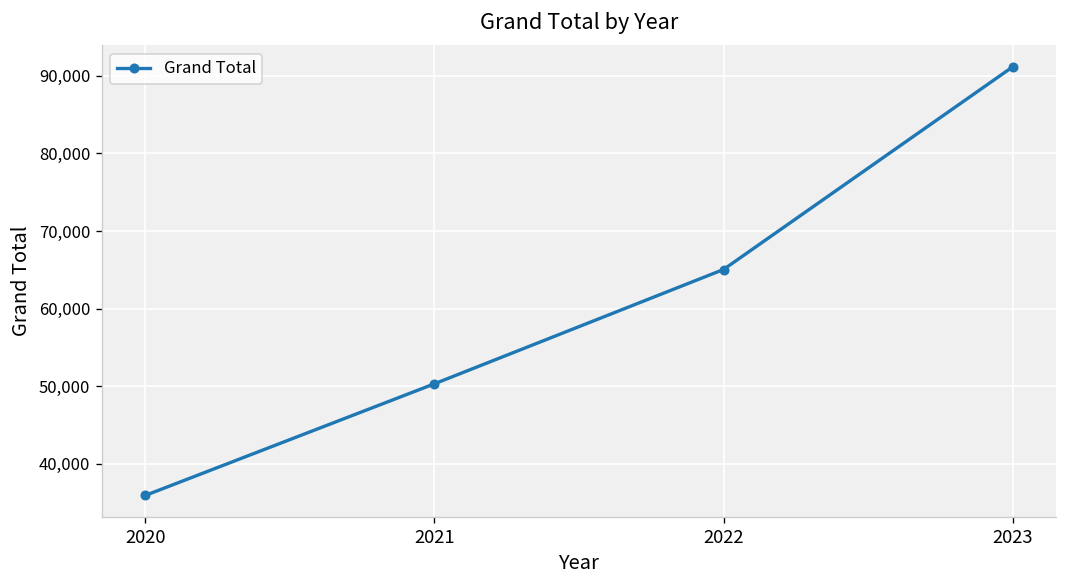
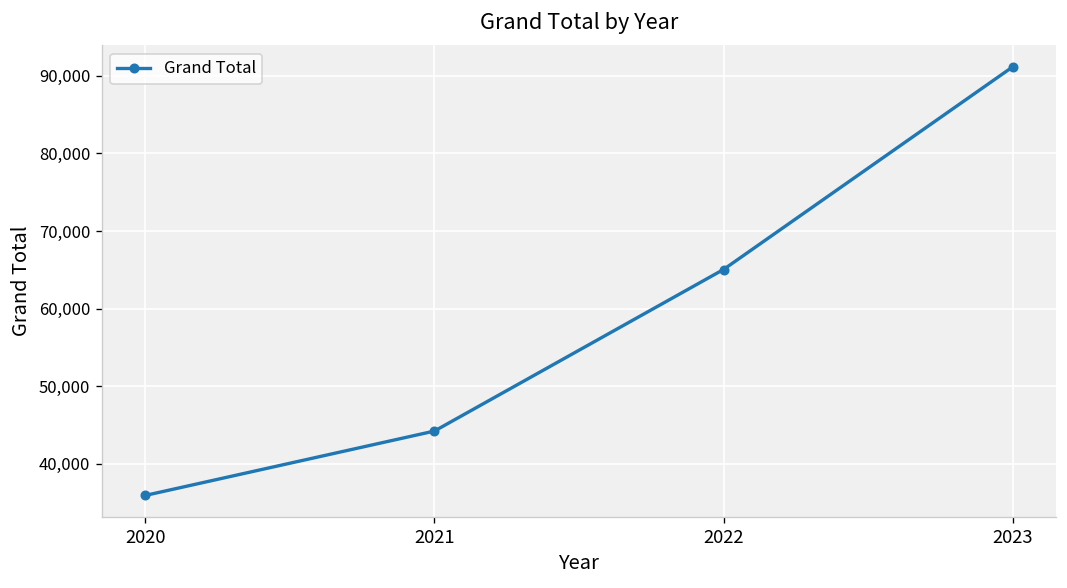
2021: 50,000 -> 44,000
